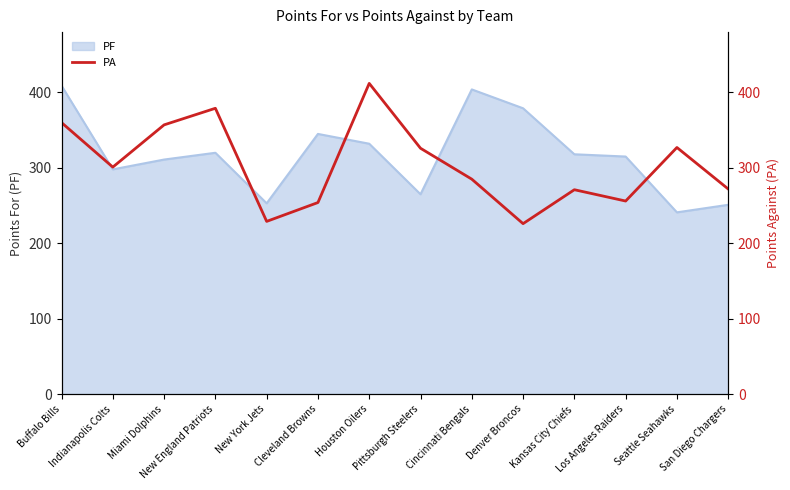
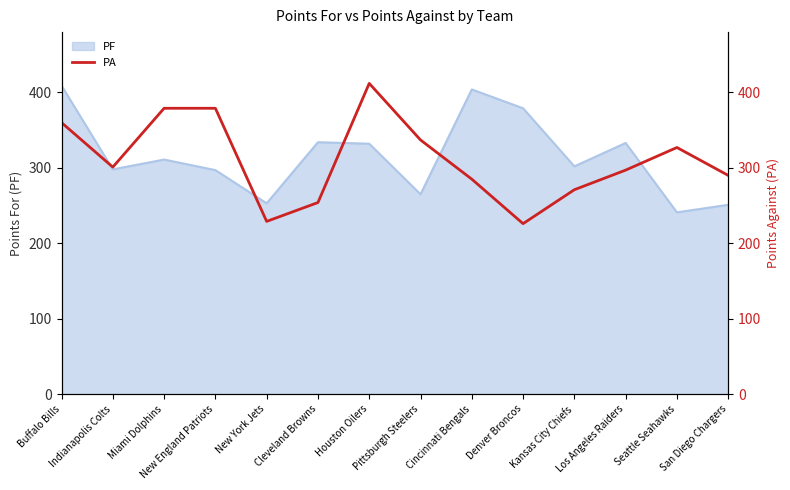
PF, New England Patriots: 320 -> 300
PF, Cleveland Browns: 350 -> 330
PF, Kansas City Chiefs: 320 -> 300
PF, Los Angeles Raiders: 320 -> 330
PA, Miami Dolphins: 360 -> 380
PA, Pittsburgh Steelers: 330 -> 340
PA, Los Angeles Raiders: 260 -> 300
PA, San Diego Chargers: 270 -> 290
